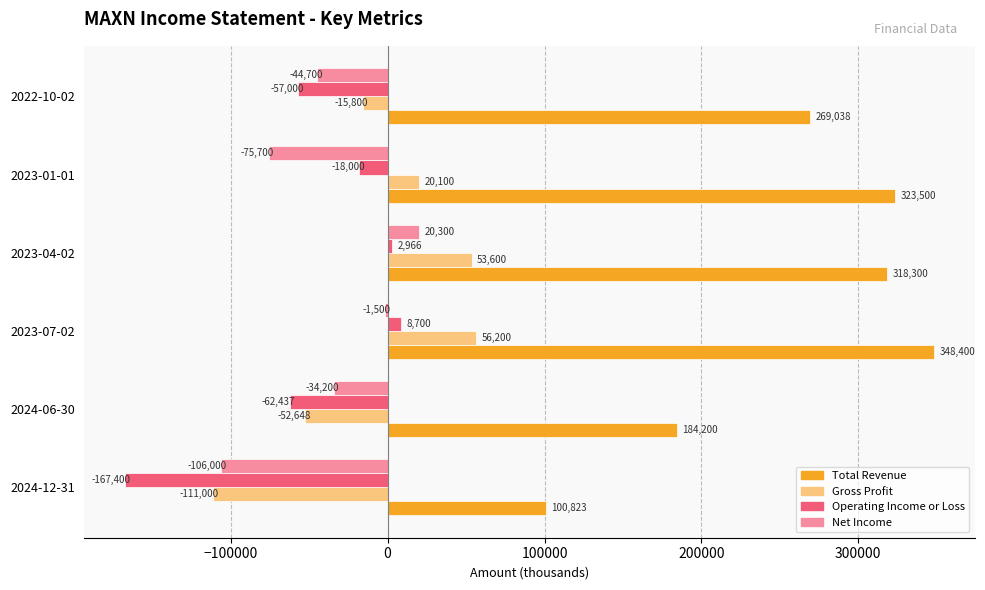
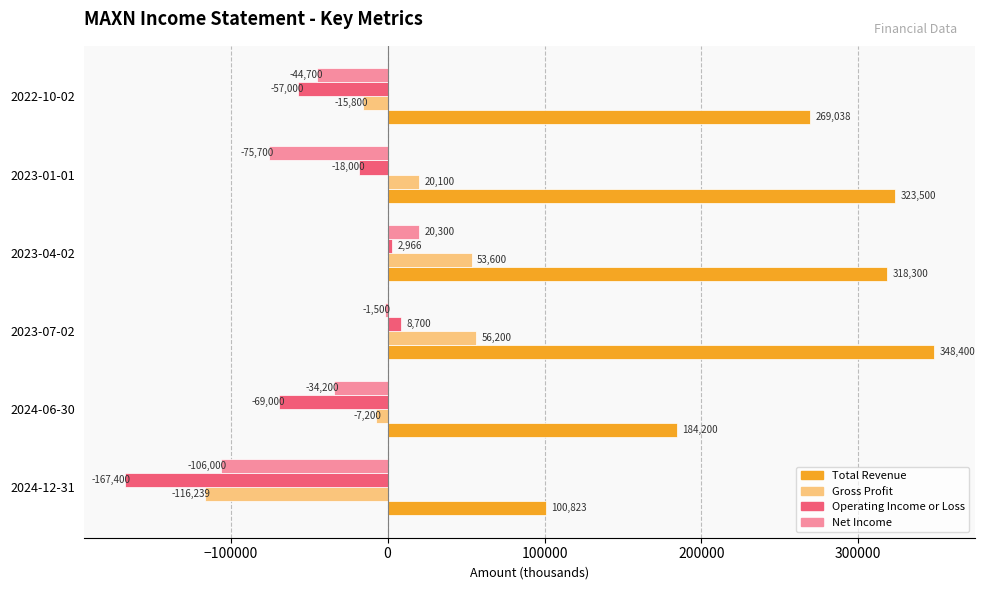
Operating Income or Loss, 2024-06-30: -62,437 -> -69,000
Gross Profit, 2024-06-30: -52,648 -> -7,200
Gross Profit, 2024-12-31: -111,000 -> -116,239
